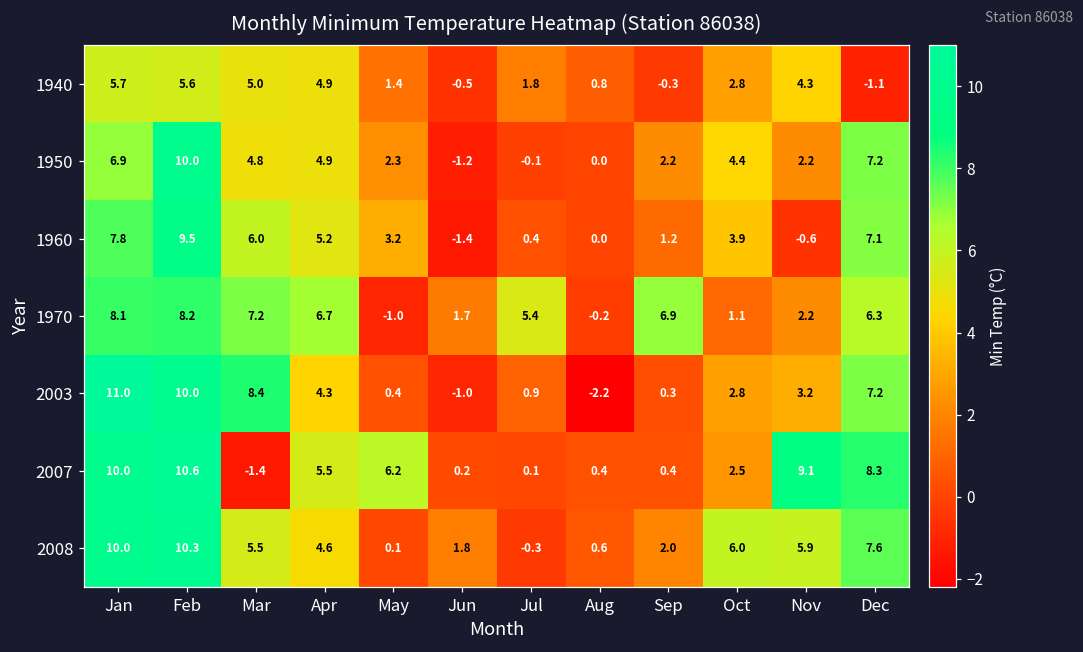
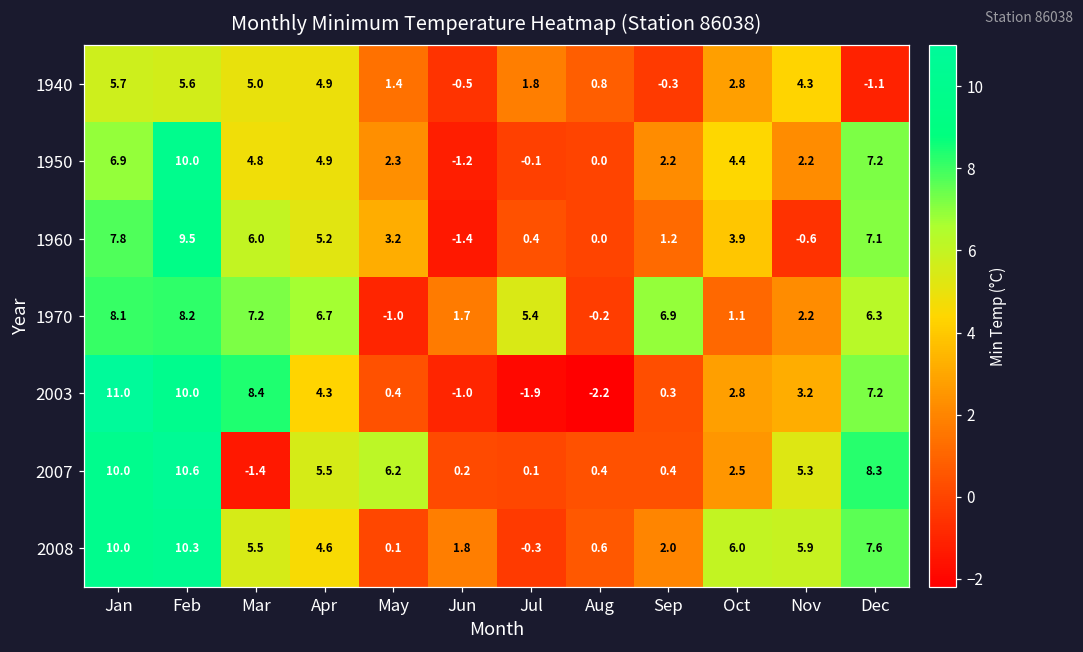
2003, Jul: 0.9 -> -1.9
2007, Nov: 9.1 -> 5.3
